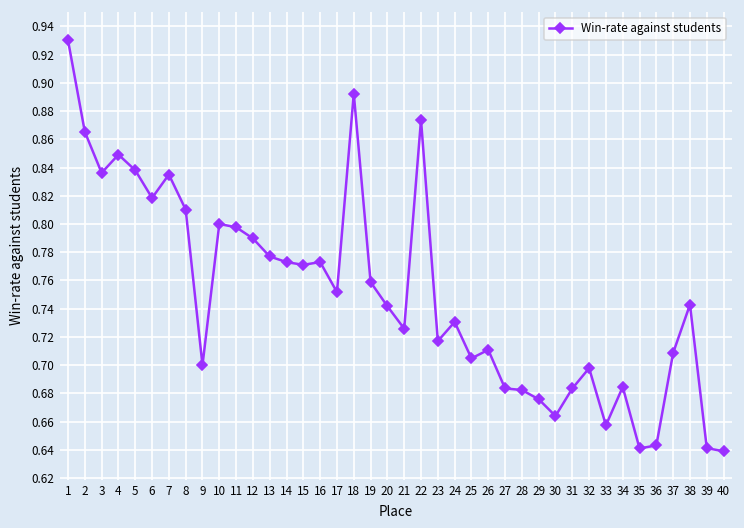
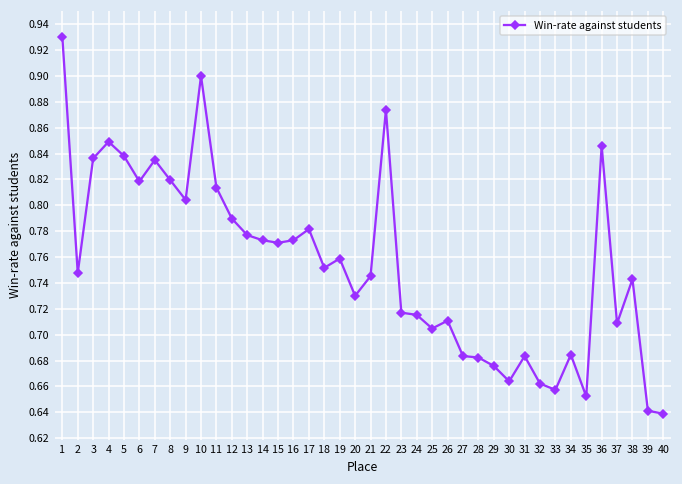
2: 0.865 -> 0.748
8: 0.810 -> 0.820
9: 0.700 -> 0.804
10: 0.8 -> 0.9
11: 0.798 -> 0.814
17: 0.752 -> 0.782
18: 0.892 -> 0.752
20: 0.742 -> 0.730
21: 0.726 -> 0.745
24: 0.731 -> 0.715
32: 0.698 -> 0.662
35: 0.641 -> 0.652
36: 0.643 -> 0.846
